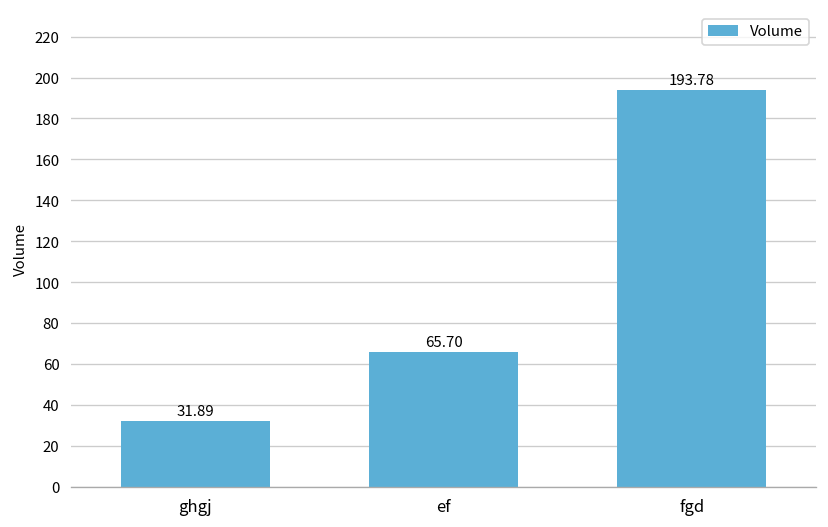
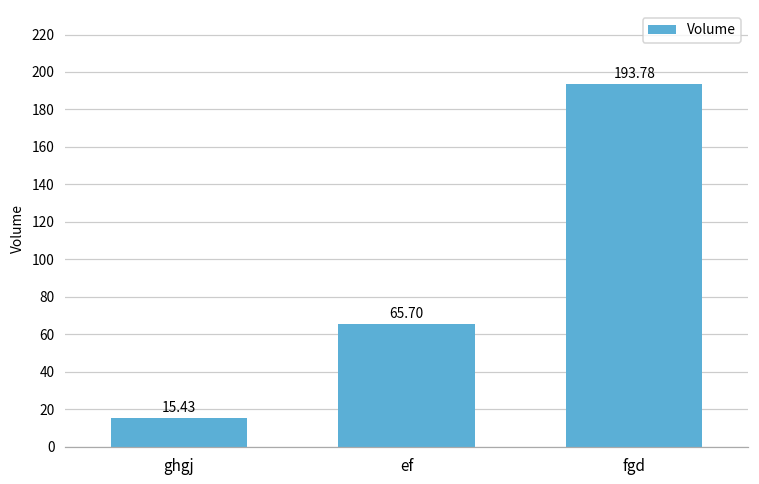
ghgj: 31.89 -> 15.43
